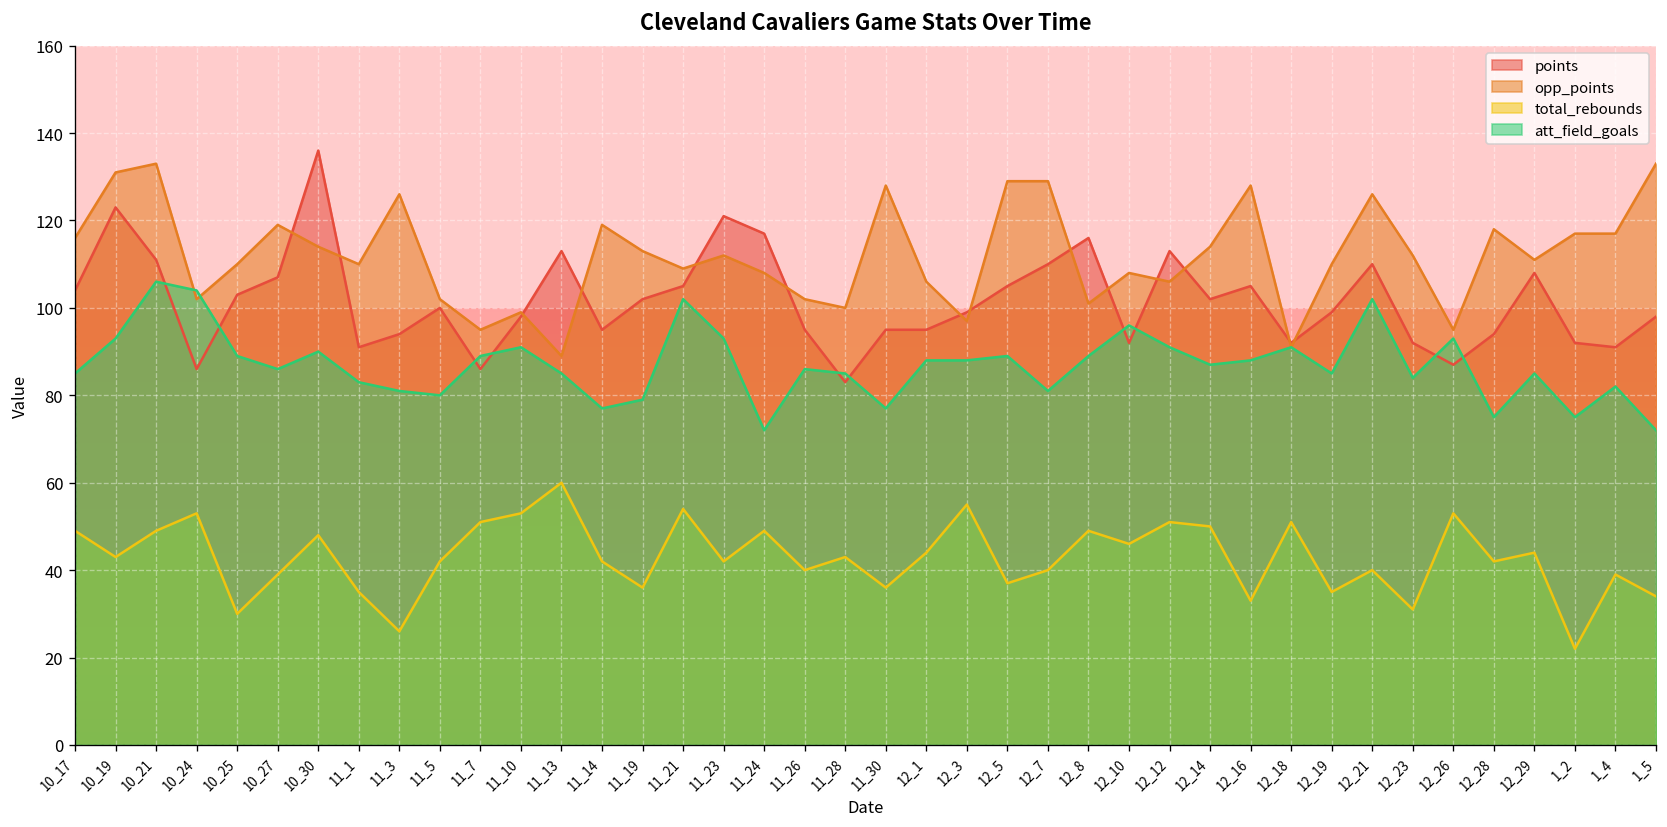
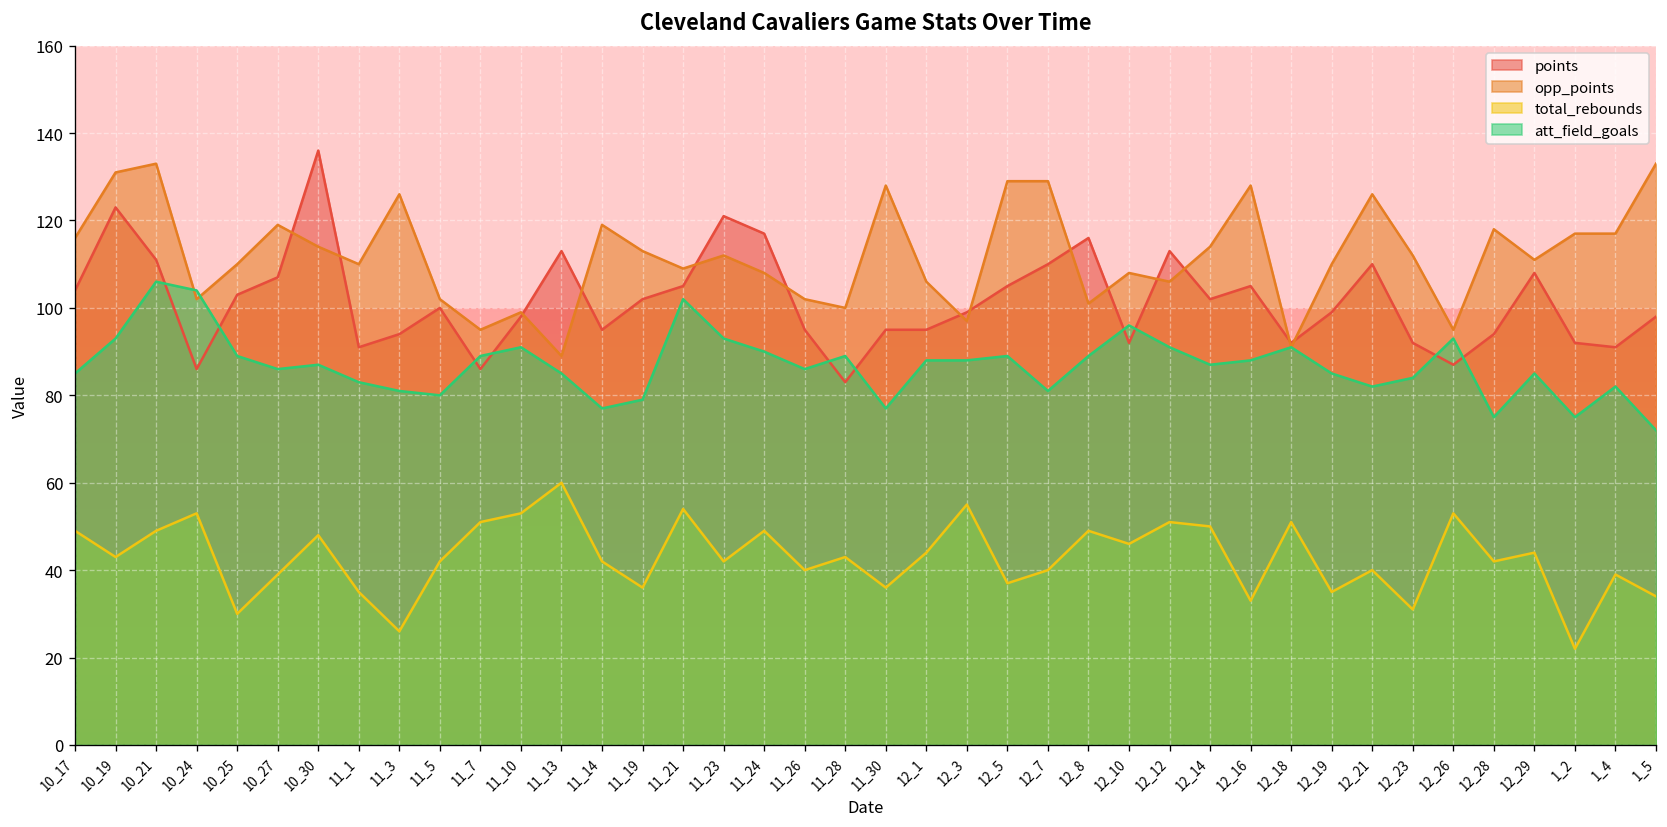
att_field_goals, 10_30: 90 -> 87
att_field_goals, 11_24: 72 -> 90
att_field_goals, 11_28: 85 -> 89
att_field_goals, 12_21: 102 -> 82
